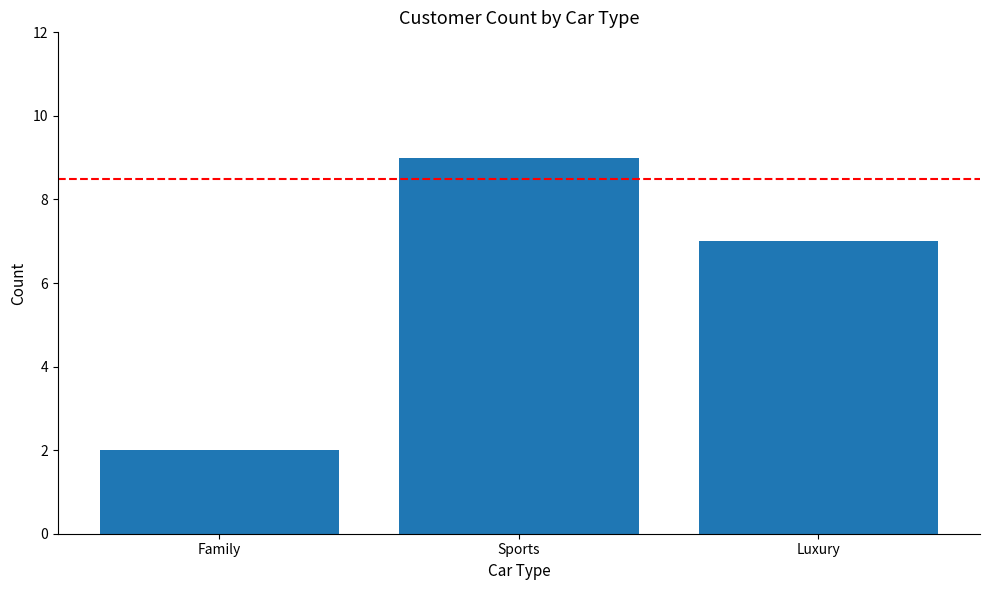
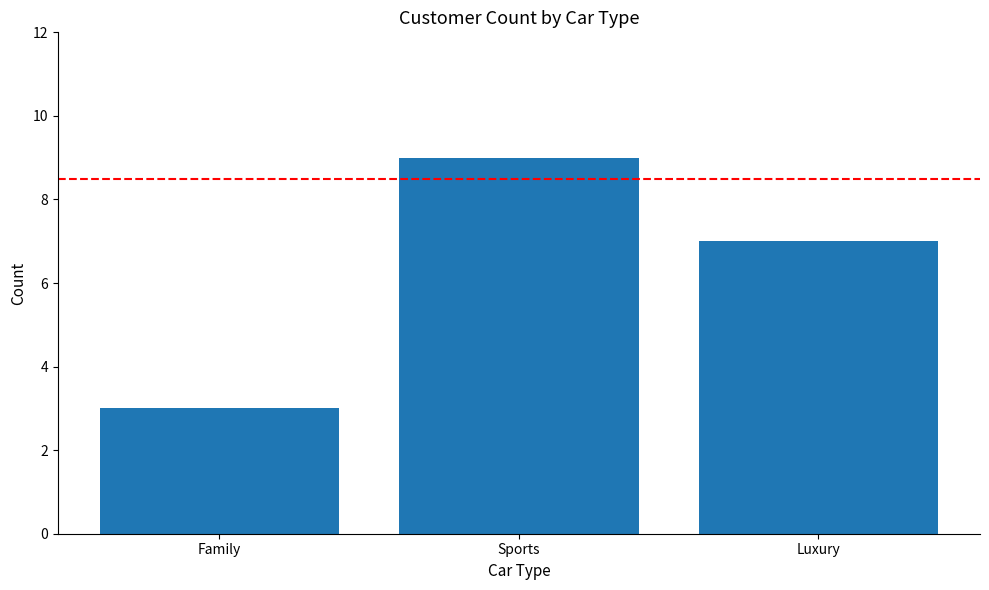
Family: 2 -> 3
